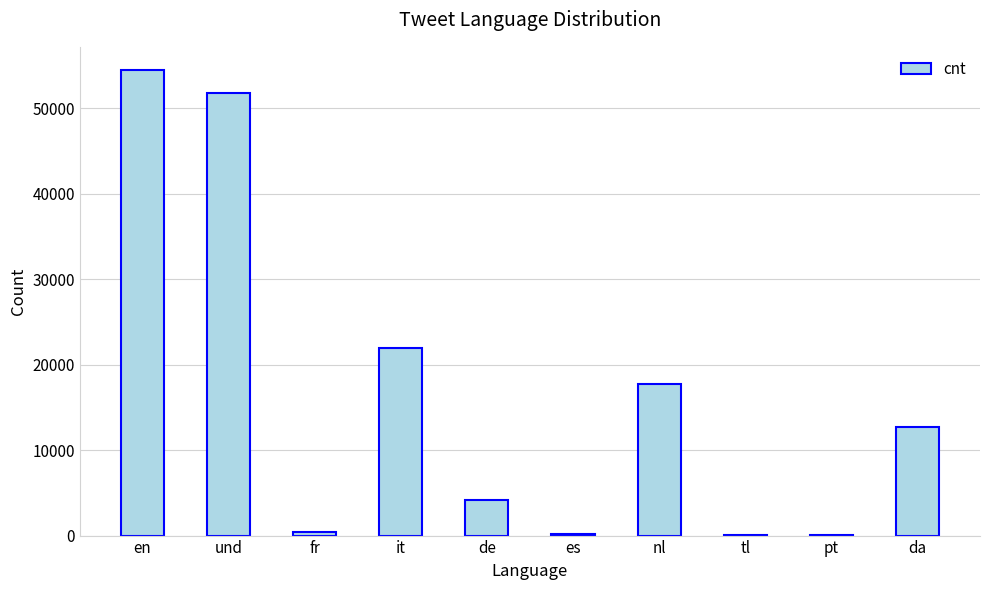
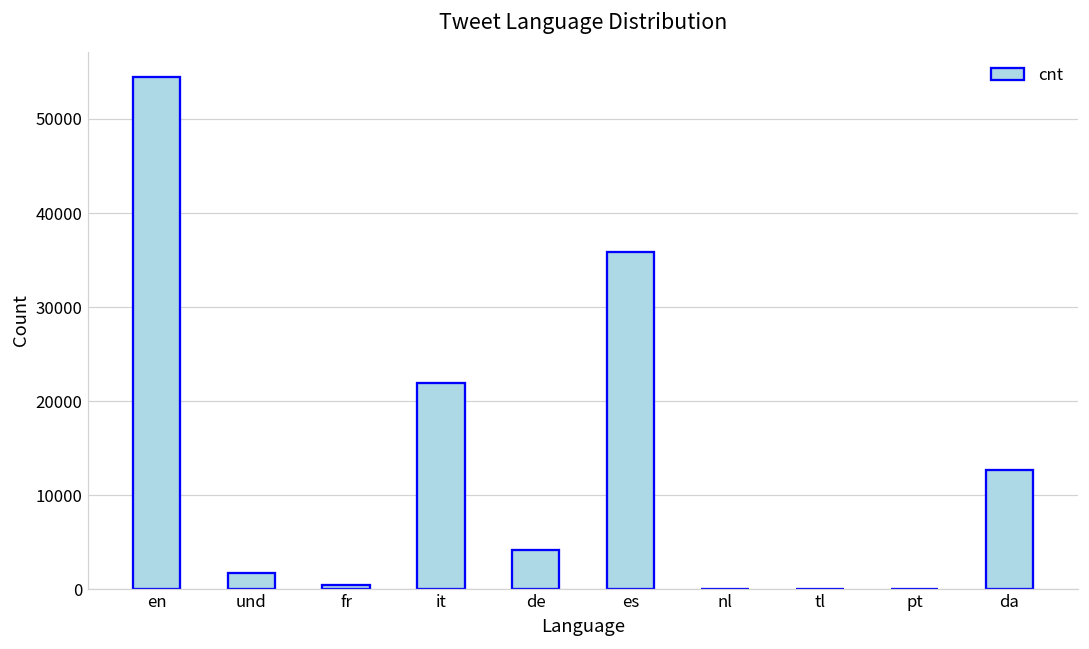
und: 52000 -> 2000
es: 0 -> 36000
nl: 18000 -> 0
